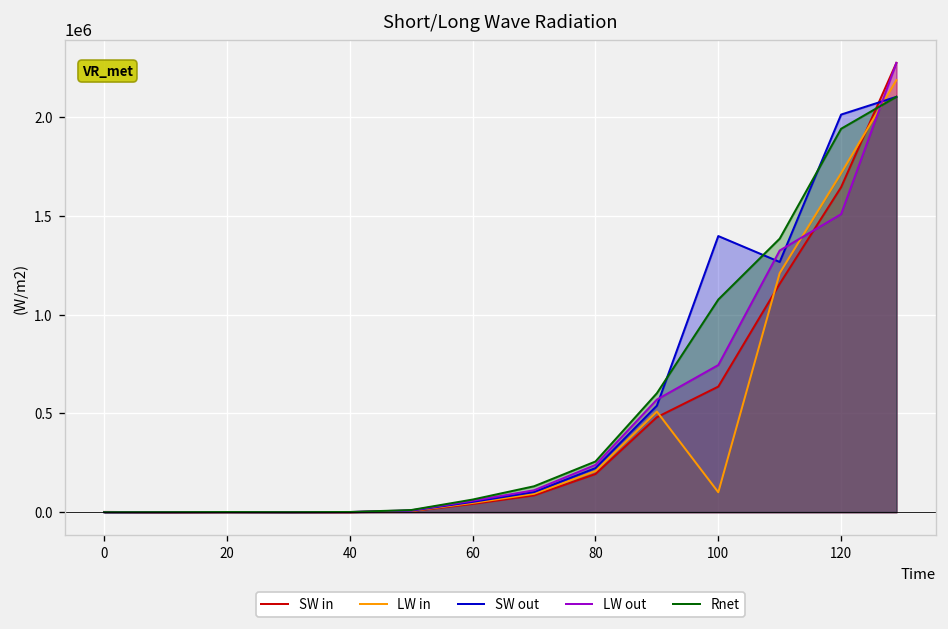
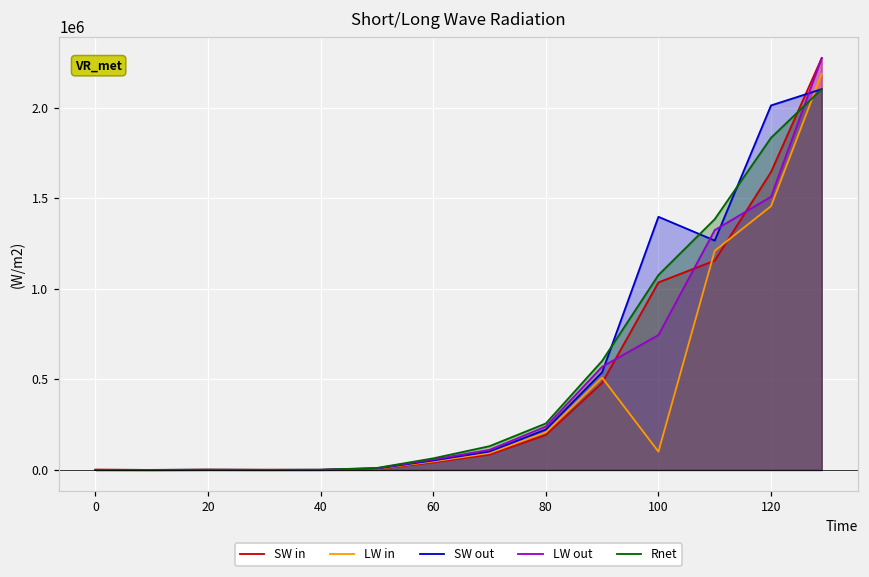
SW in, 100: 640000 -> 1040000
LW in, 120: 1720000 -> 1460000
Rnet, 120: 1940000 -> 1830000
